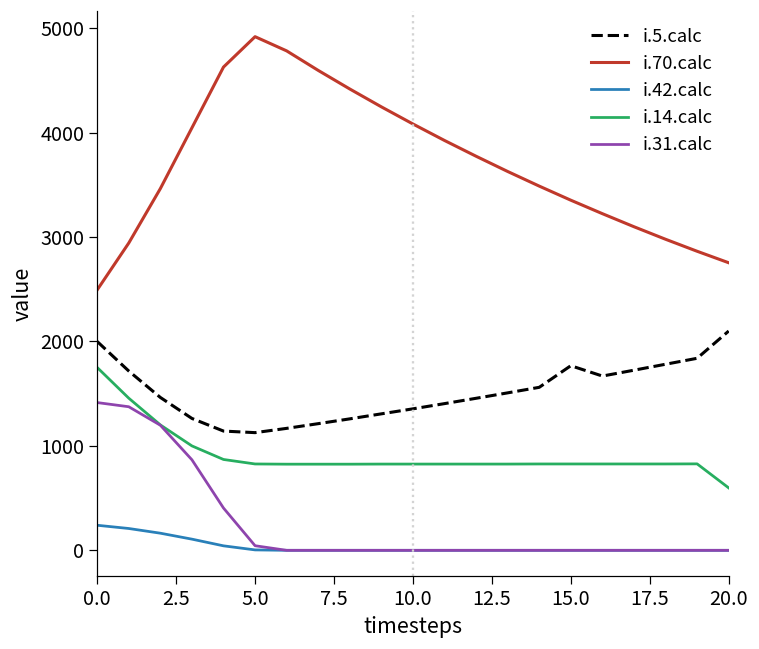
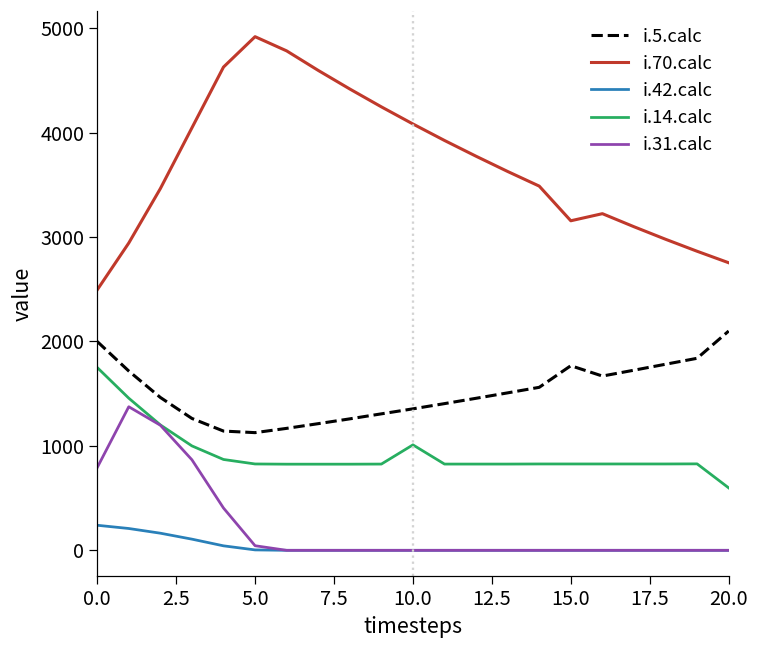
i.31.calc, 0.0: 1400 -> 800
i.14.calc, 10.0: 800 -> 1000
i.70.calc, 15.0: 3400 -> 3200
